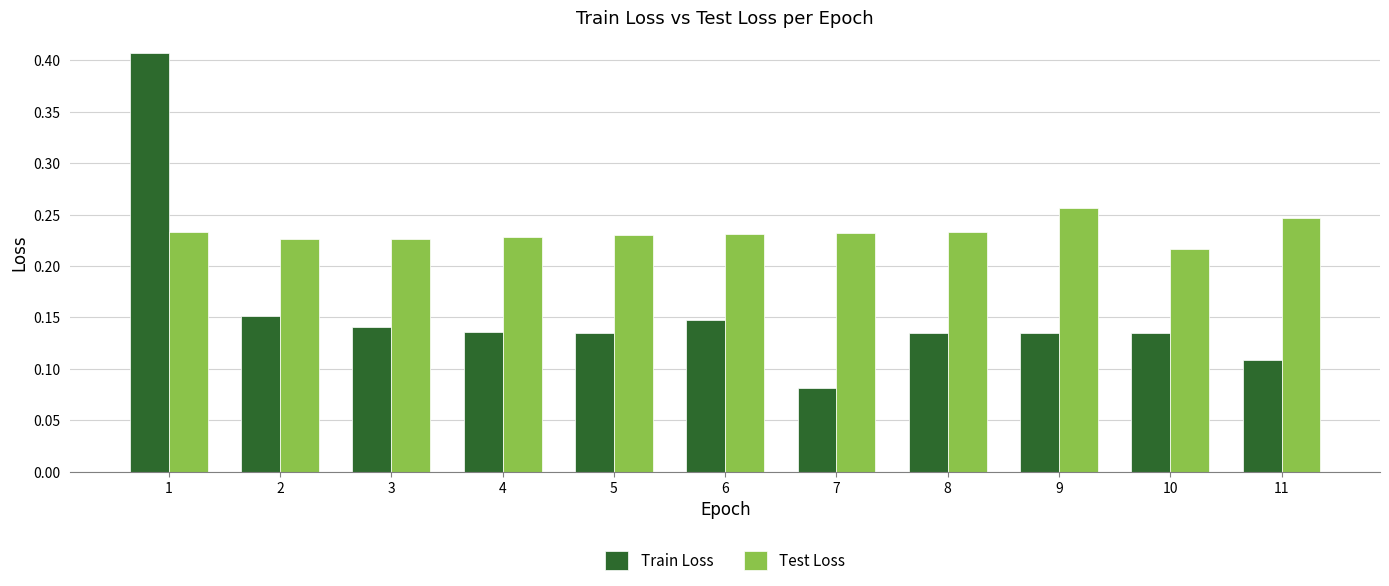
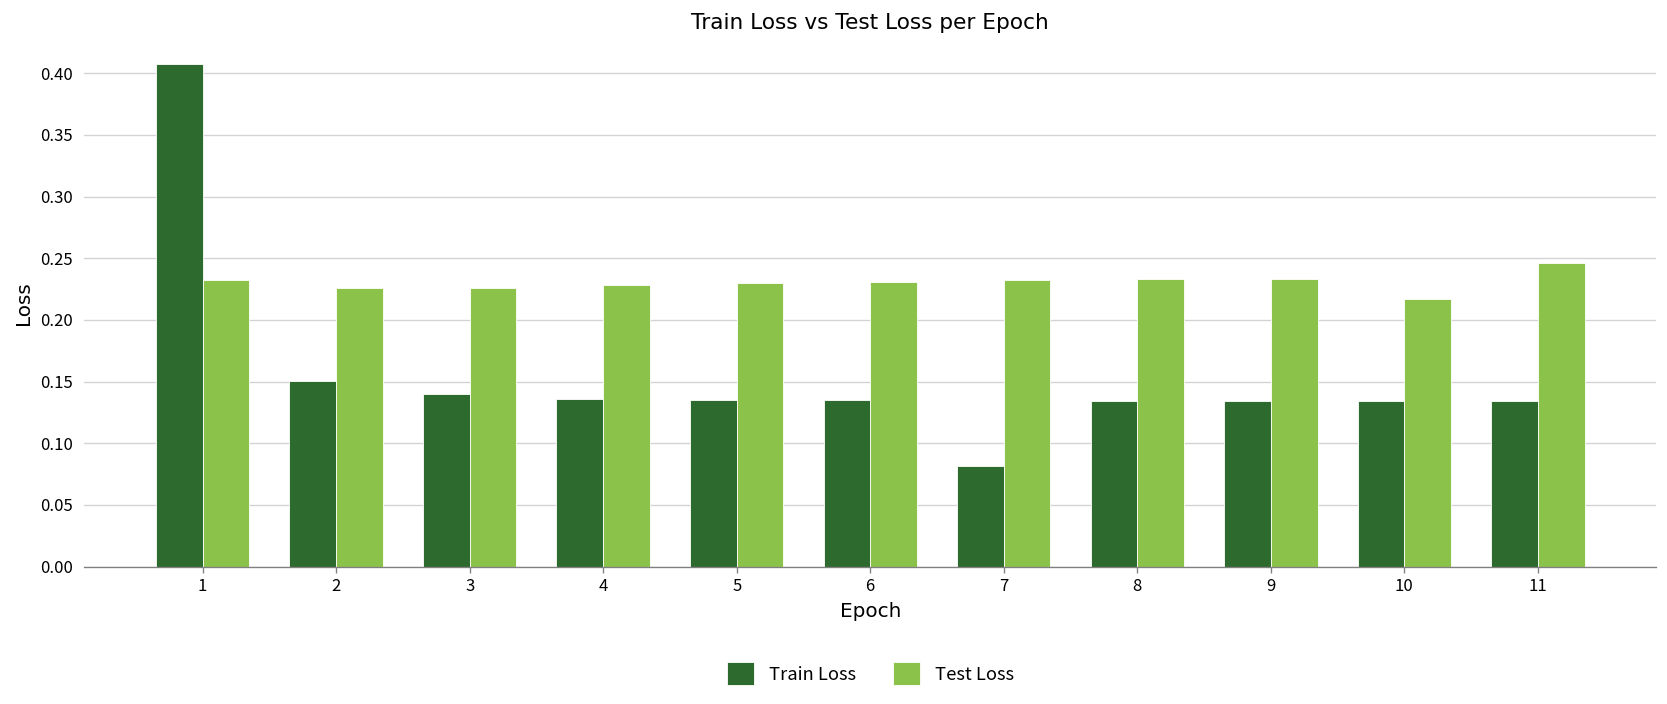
Train Loss, 6: 0.147 -> 0.135
Test Loss, 9: 0.256 -> 0.234
Train Loss, 11: 0.109 -> 0.134
